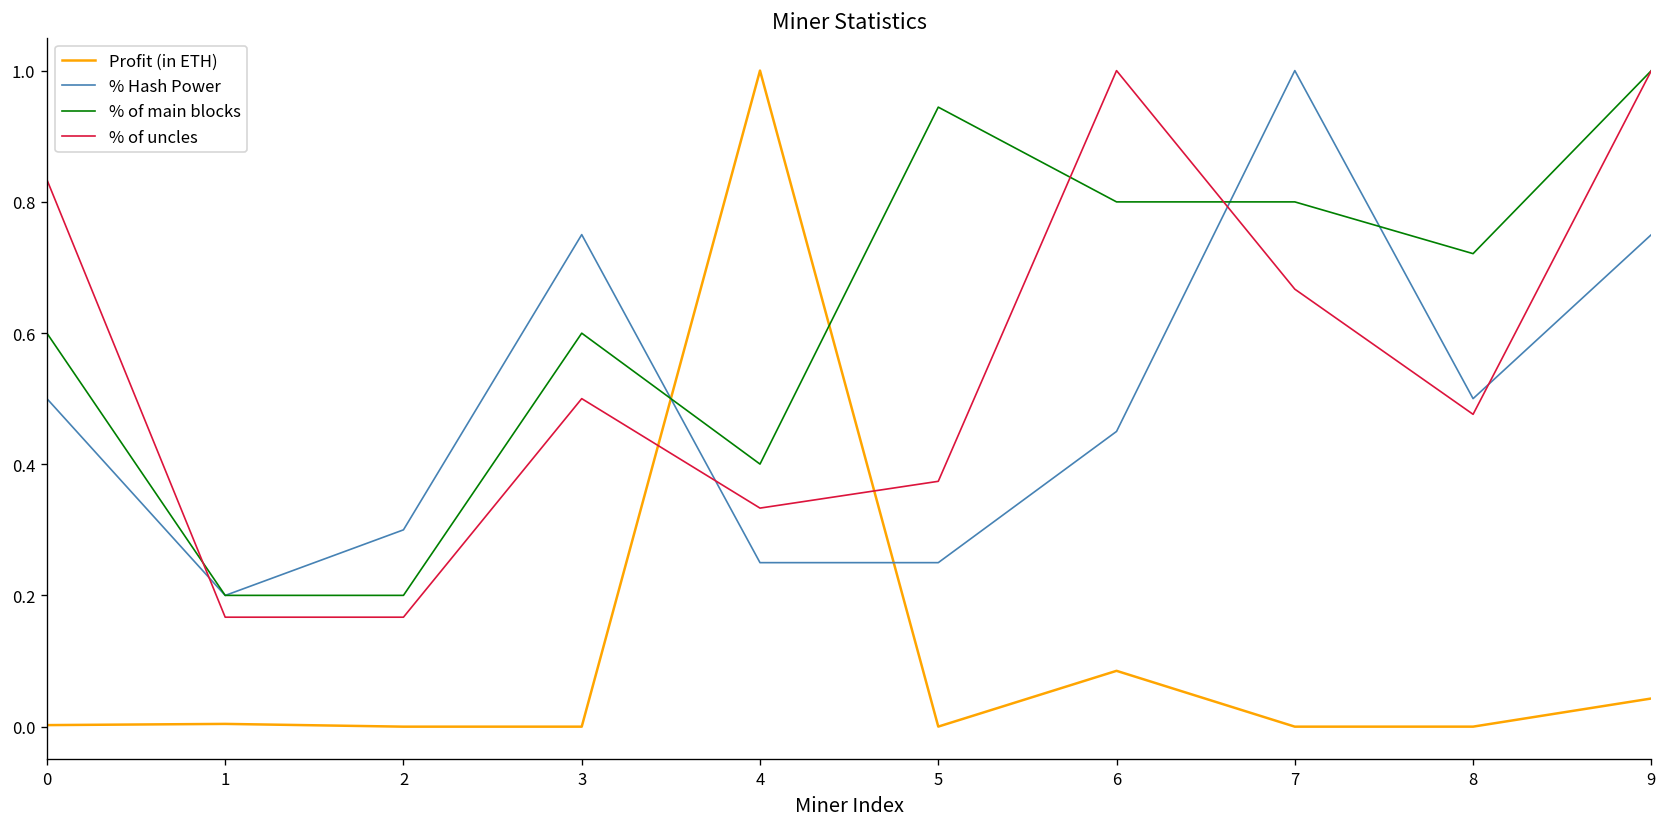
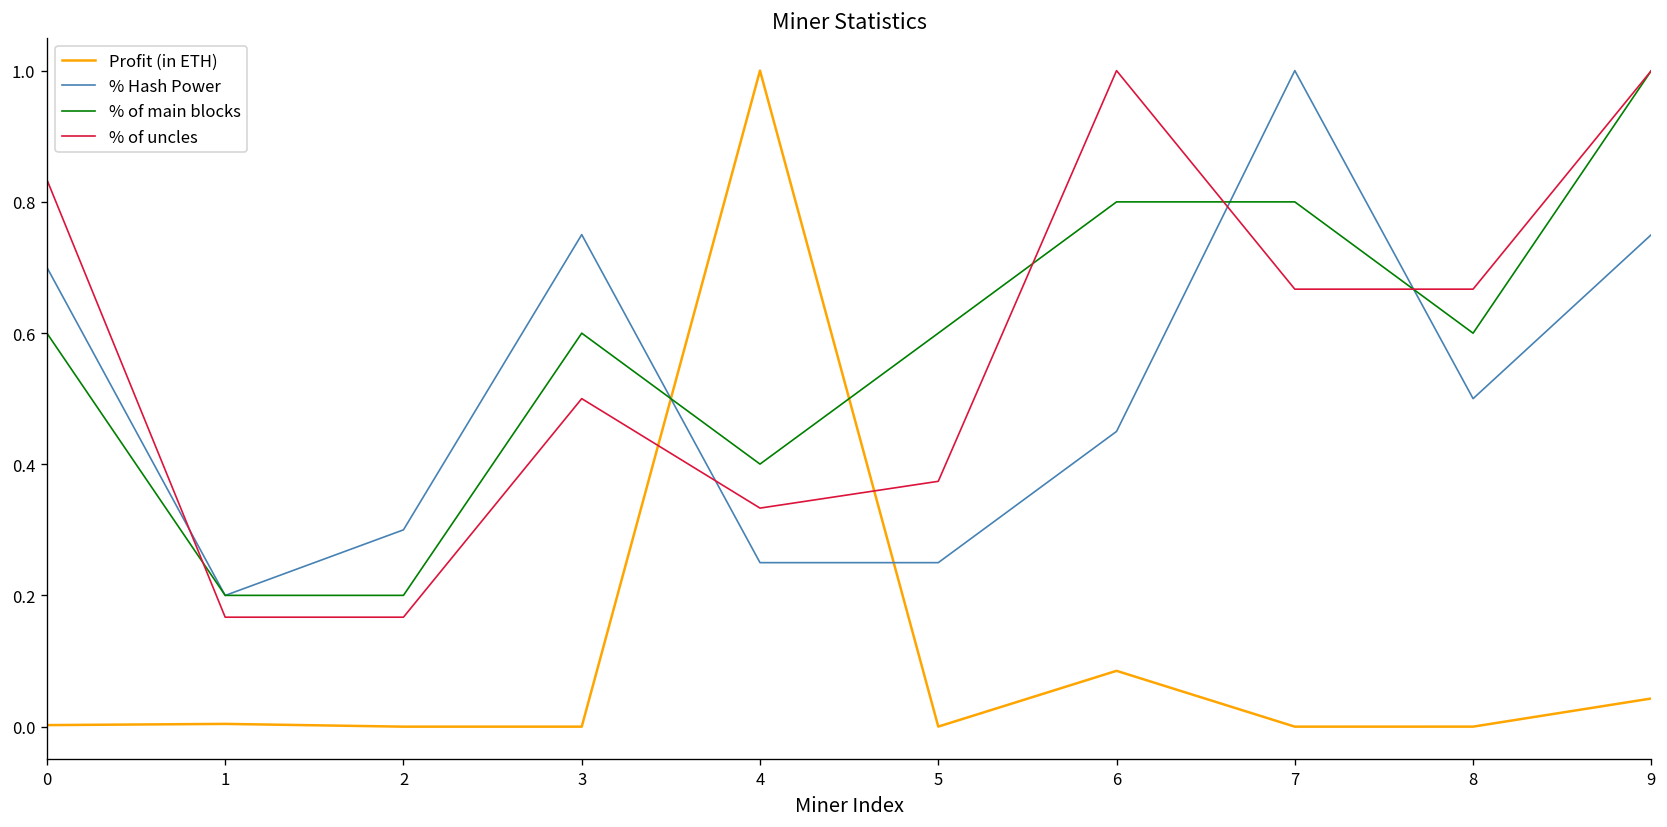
% Hash Power, 0: 0.50 -> 0.70
% of main blocks, 5: 0.94 -> 0.60
% of main blocks, 8: 0.72 -> 0.60
% of uncles, 8: 0.48 -> 0.67
